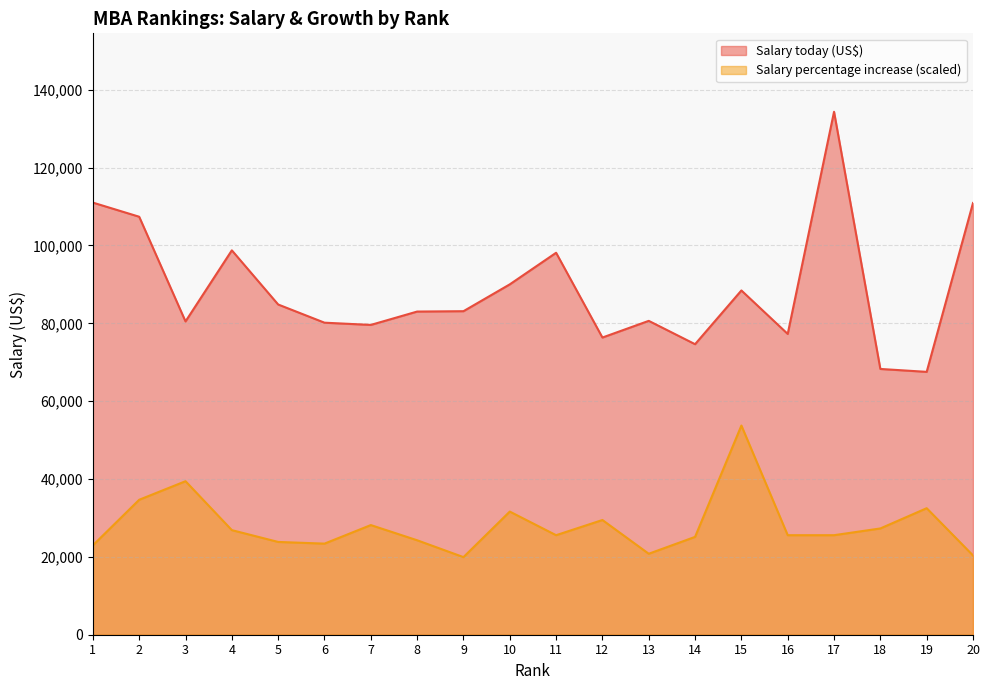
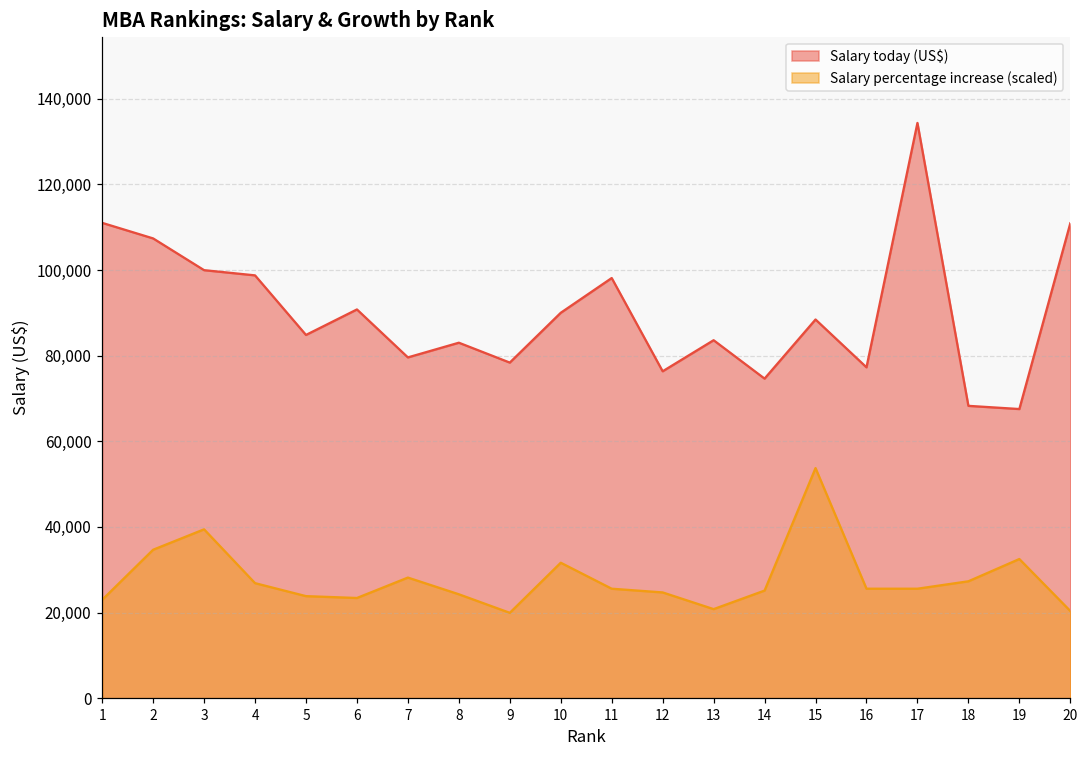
Salary today (US$), 3: 80,000 -> 100,000
Salary today (US$), 6: 80,000 -> 91,000
Salary today (US$), 9: 83,000 -> 78,000
Salary percentage increase (scaled), 12: 29,000 -> 25,000
Salary today (US$), 13: 81,000 -> 84,000
